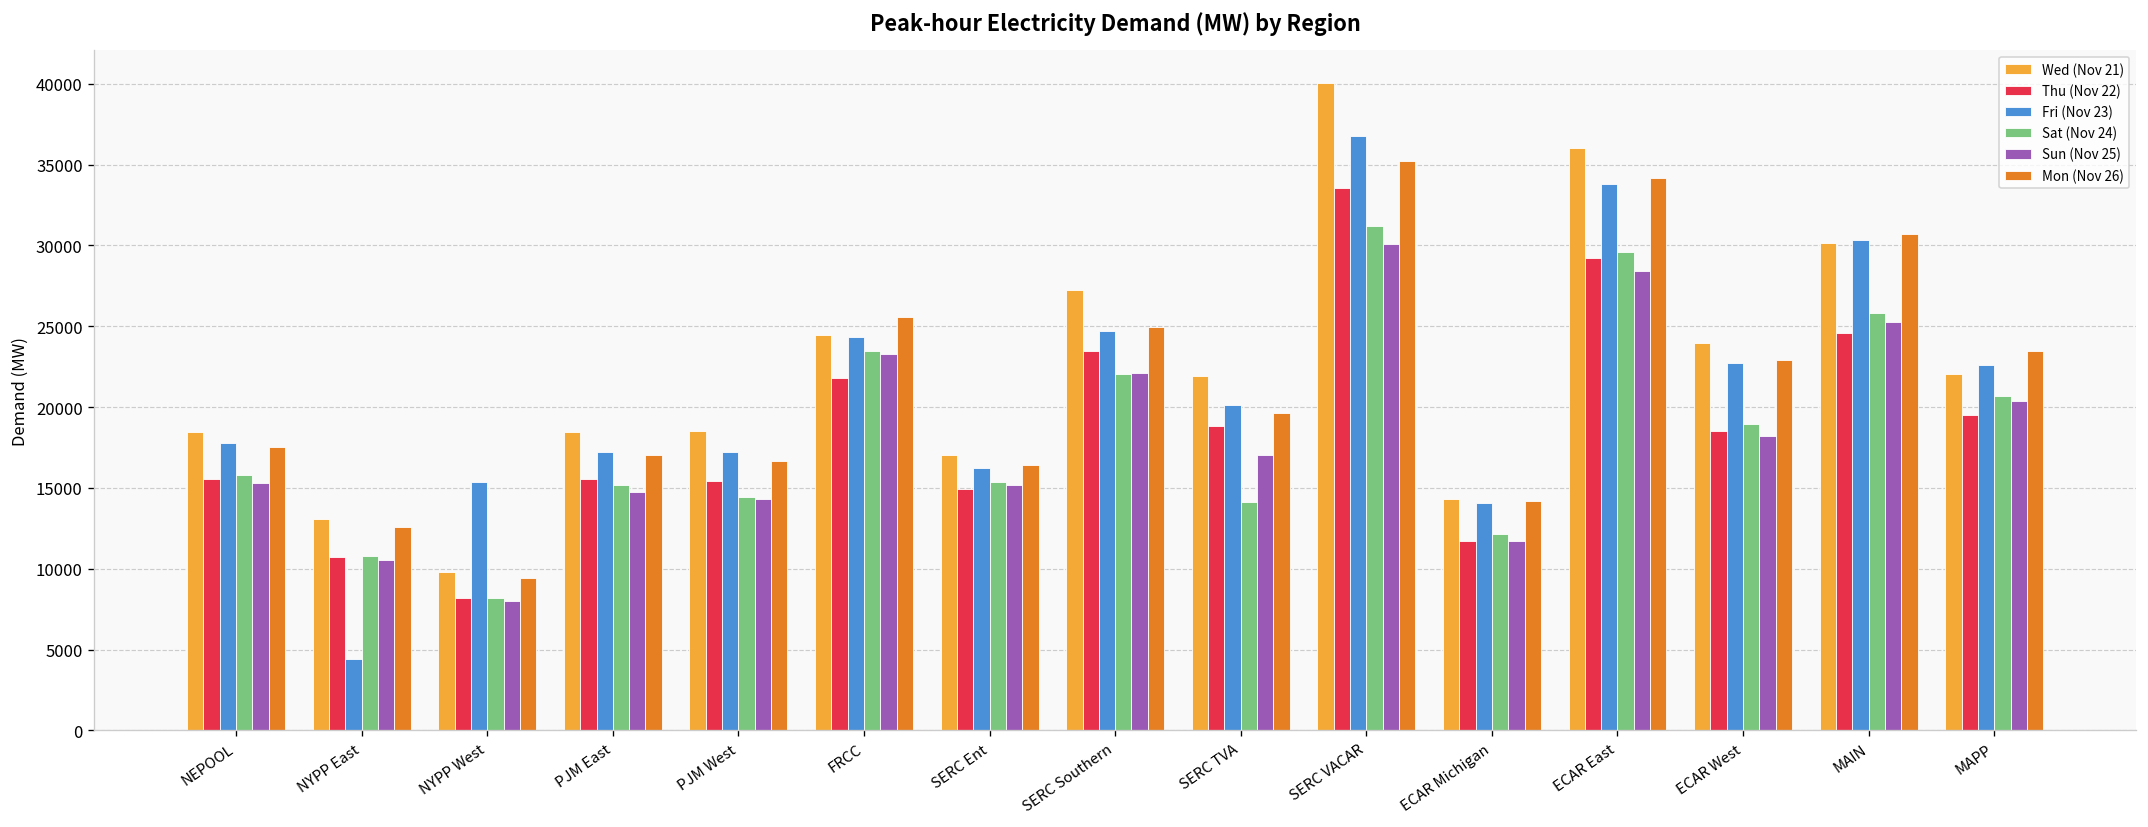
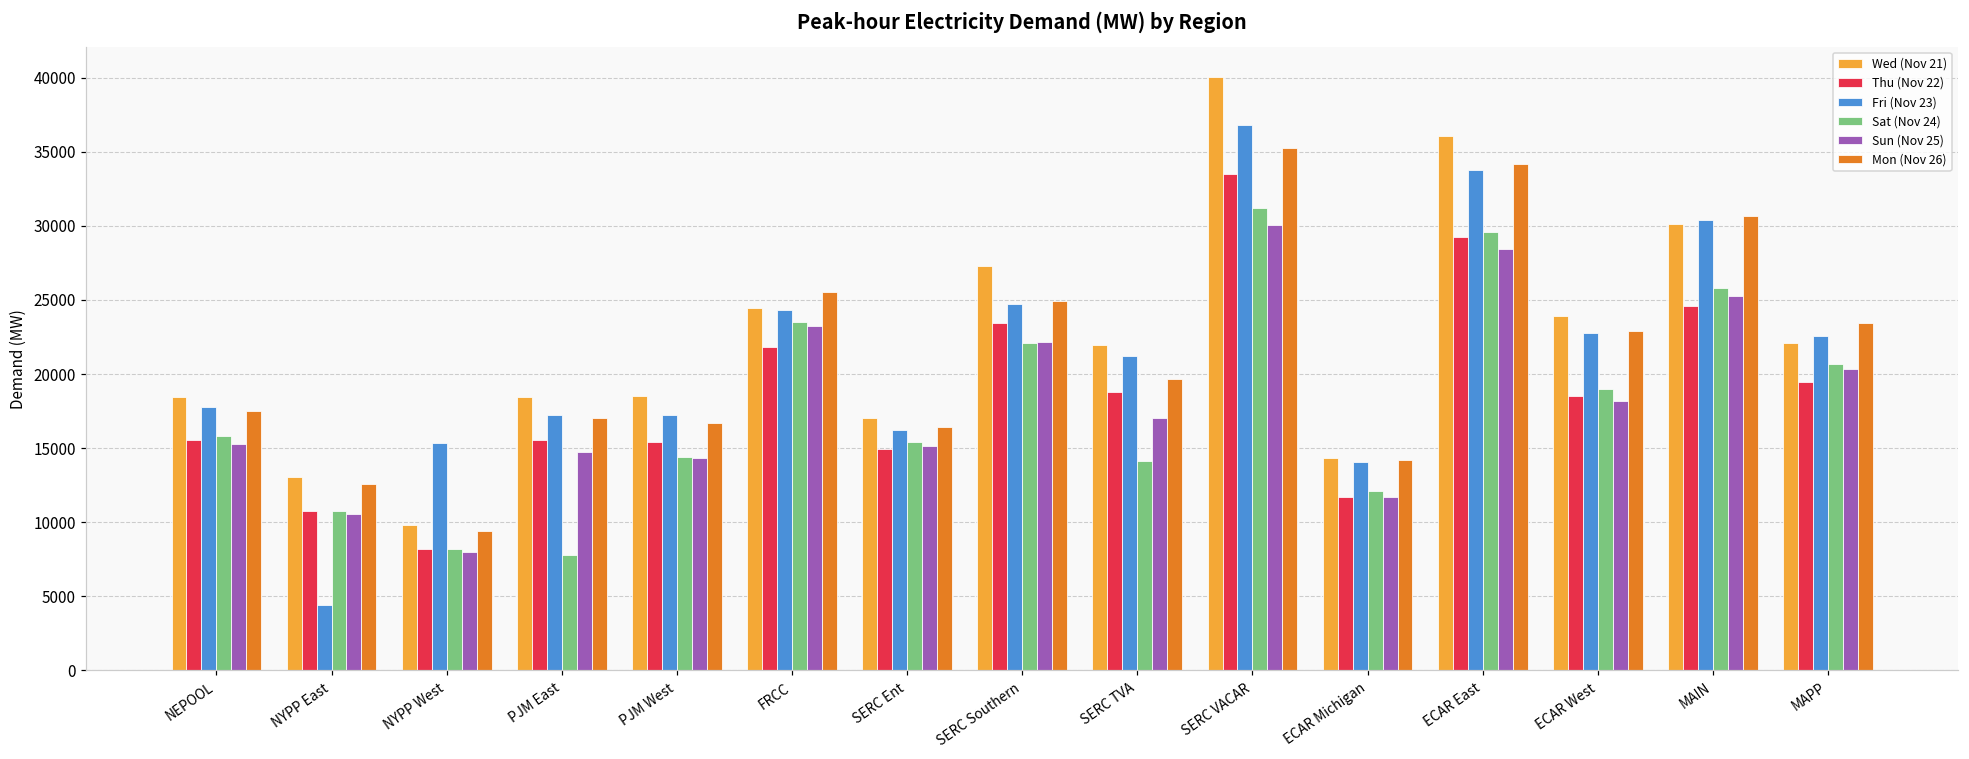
Sat (Nov 24), PJM East: 15200 -> 7800
Fri (Nov 23), SERC TVA: 20100 -> 21300
